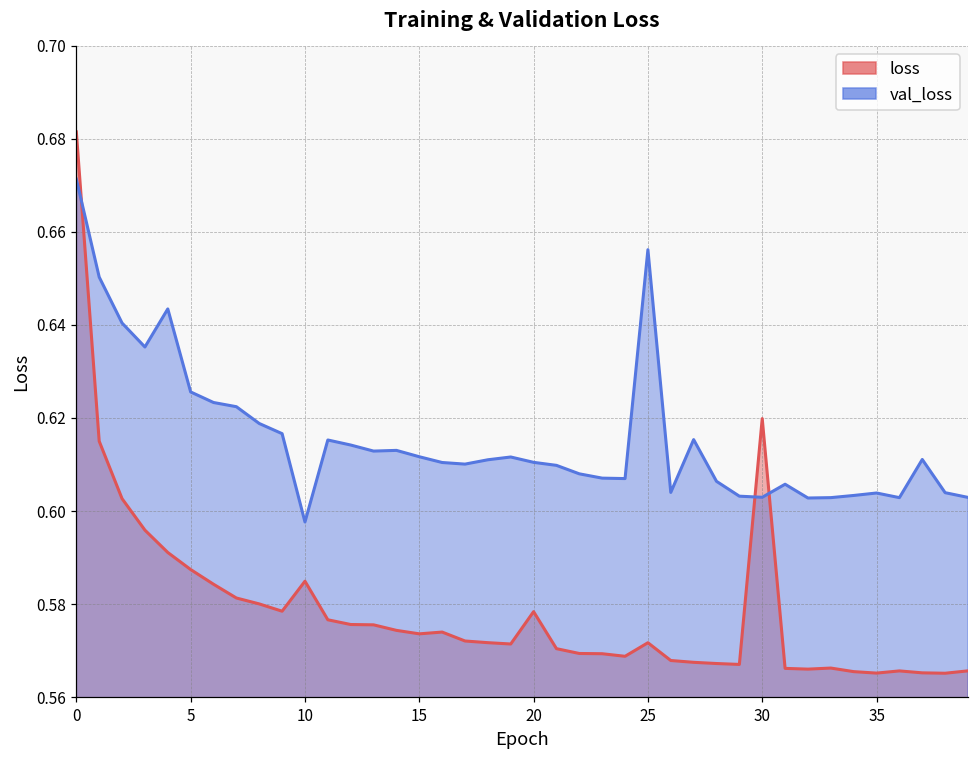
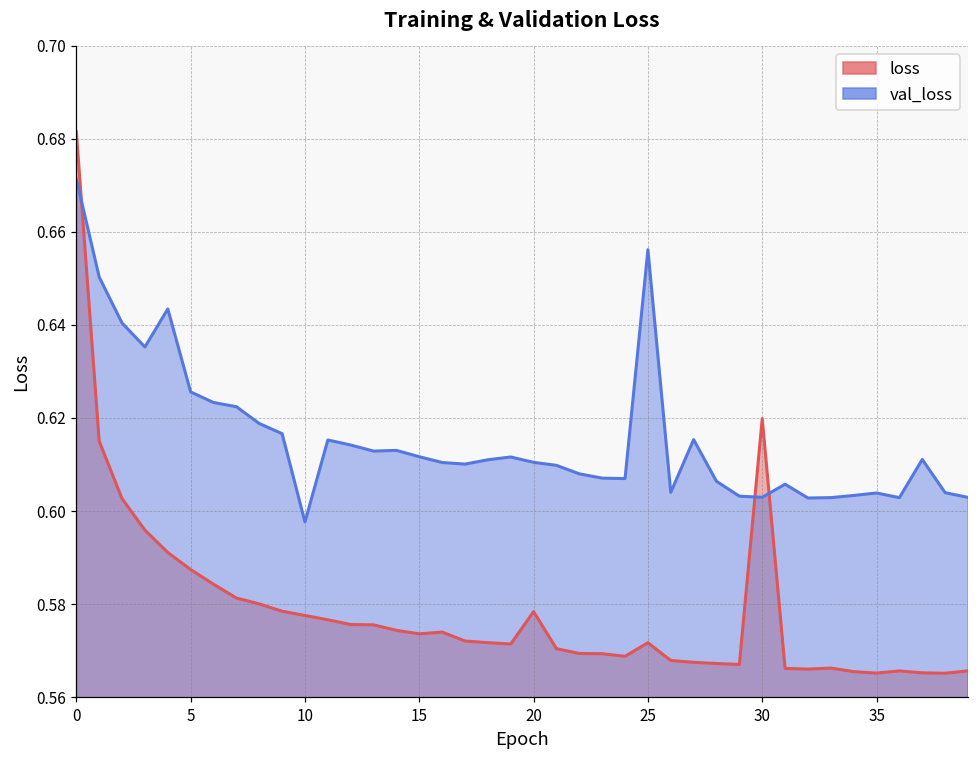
loss, 10: 0.585 -> 0.578
